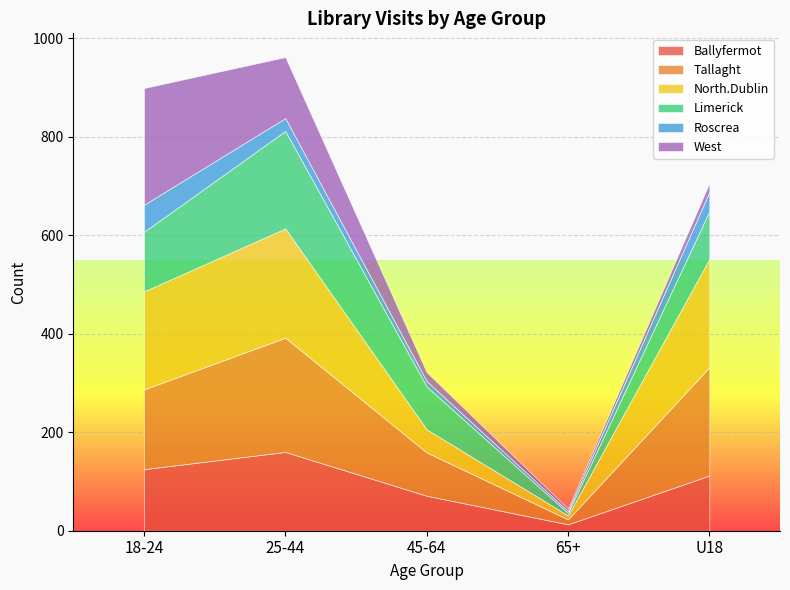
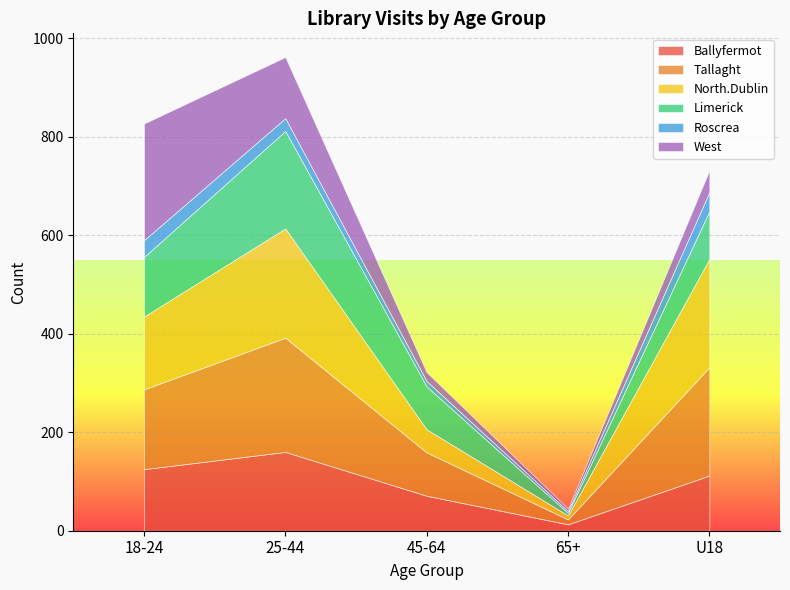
North.Dublin, 18-24: 200 -> 150
Roscrea, 18-24: 60 -> 30
West, U18: 20 -> 40
